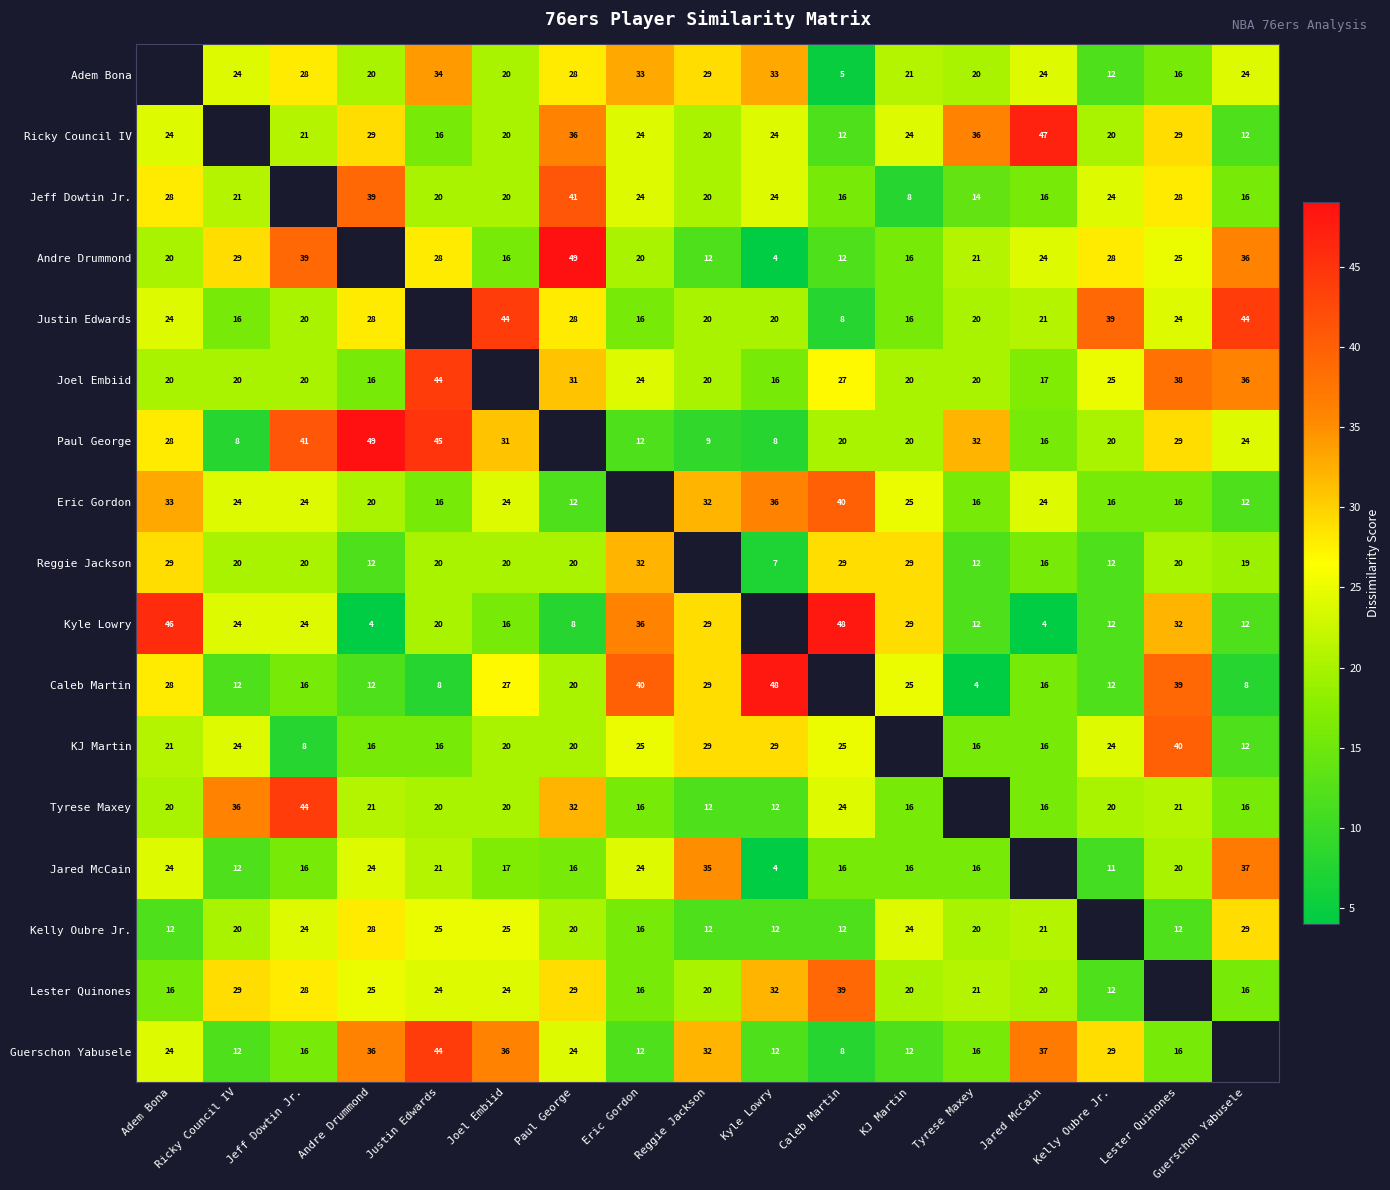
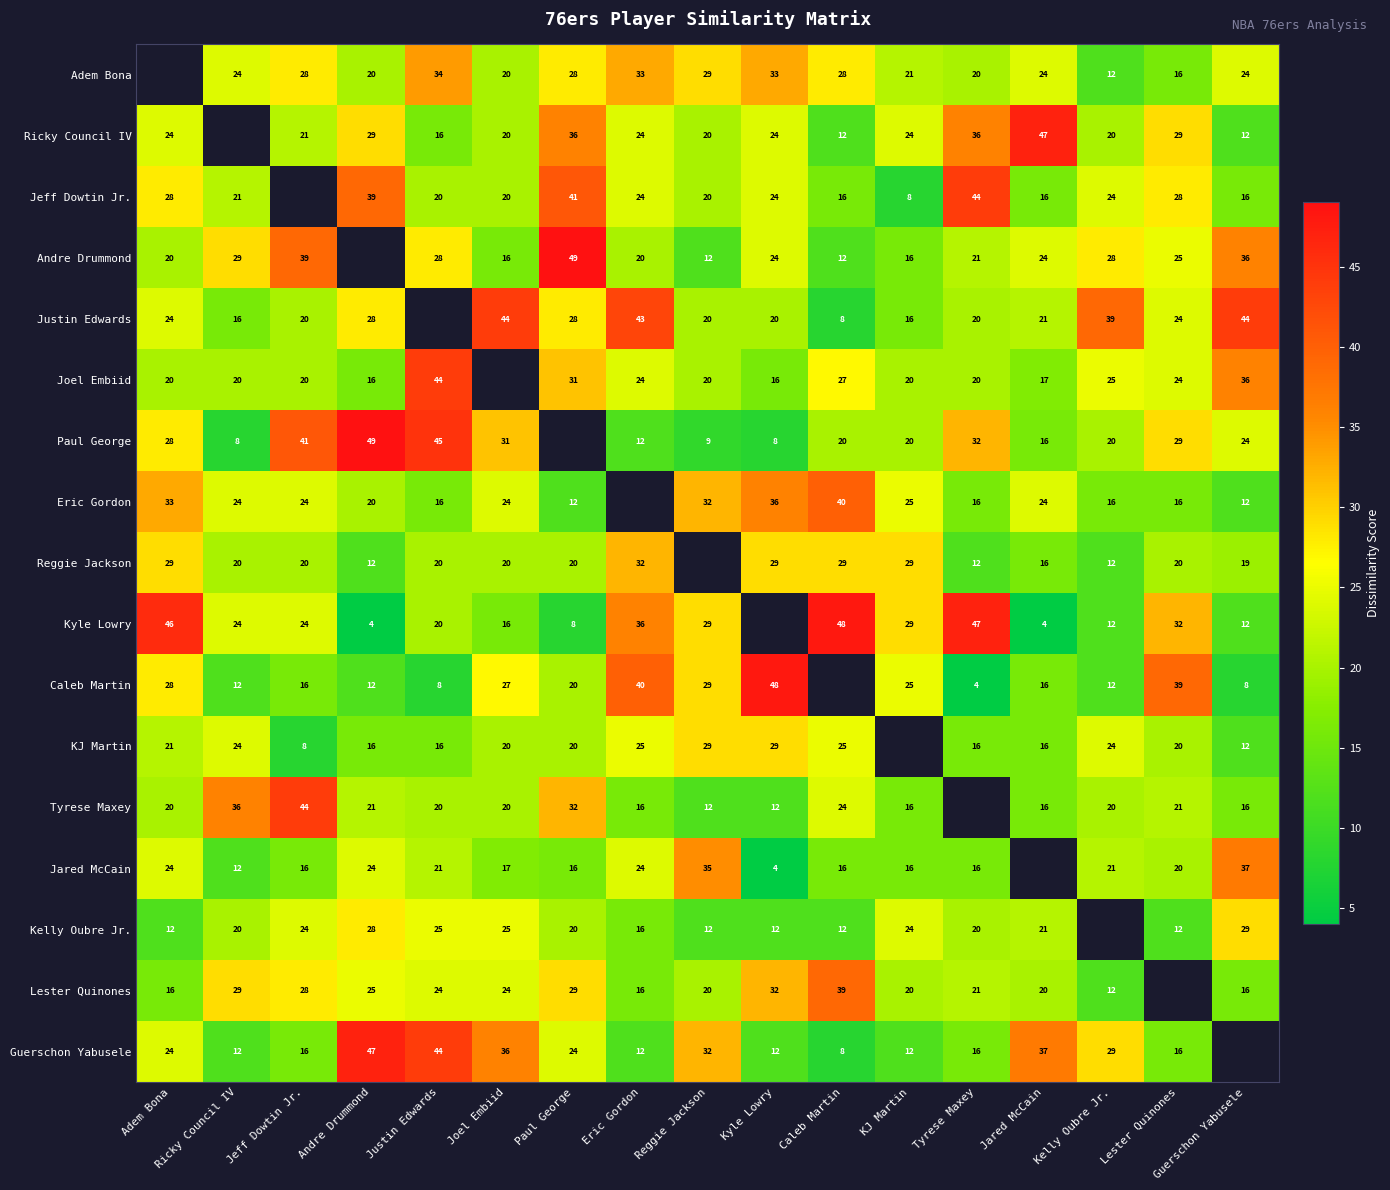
Adem Bona, Caleb Martin: 5 -> 28
Jeff Dowtin Jr., Tyrese Maxey: 14 -> 44
Andre Drummond, Kyle Lowry: 4 -> 24
Justin Edwards, Eric Gordon: 16 -> 43
Joel Embiid, Lester Quinones: 38 -> 24
Reggie Jackson, Kyle Lowry: 7 -> 29
Kyle Lowry, Tyrese Maxey: 12 -> 47
KJ Martin, Lester Quinones: 40 -> 20
Jared McCain, Kelly Oubre Jr.: 11 -> 21
Guerschon Yabusele, Andre Drummond: 36 -> 47
